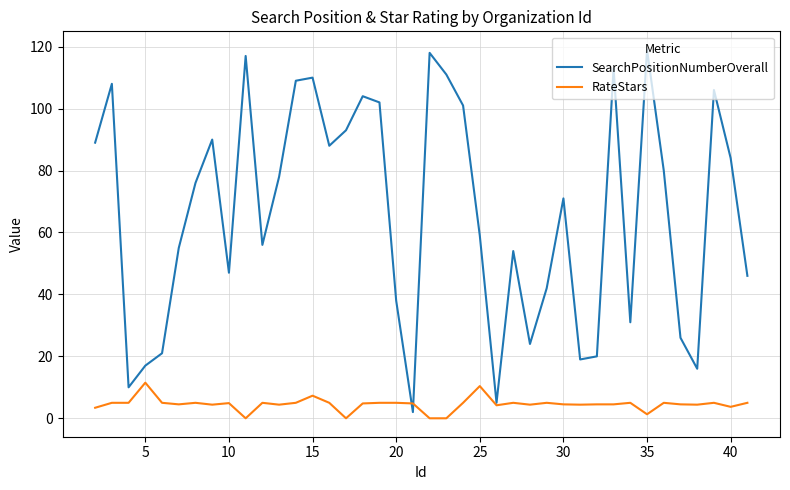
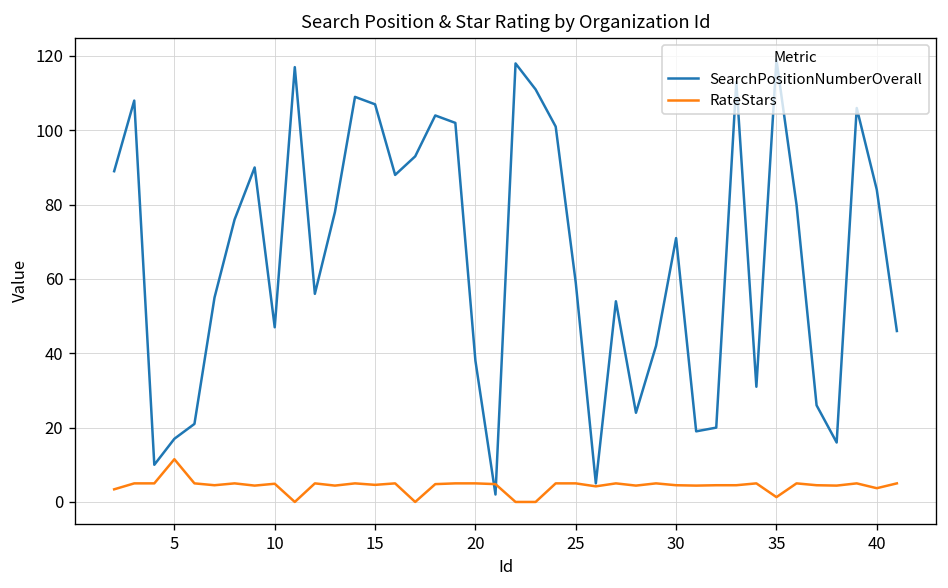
SearchPositionNumberOverall, 15: 110 -> 107
RateStars, 15: 7 -> 5
RateStars, 25: 10 -> 5
